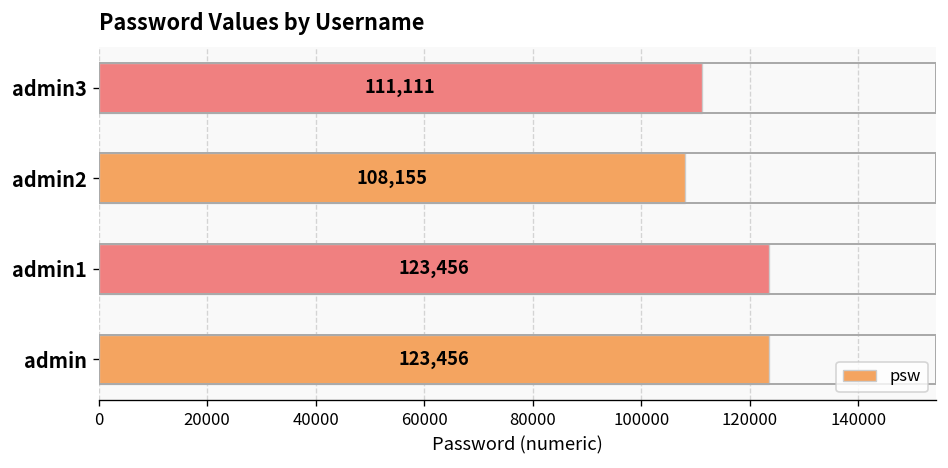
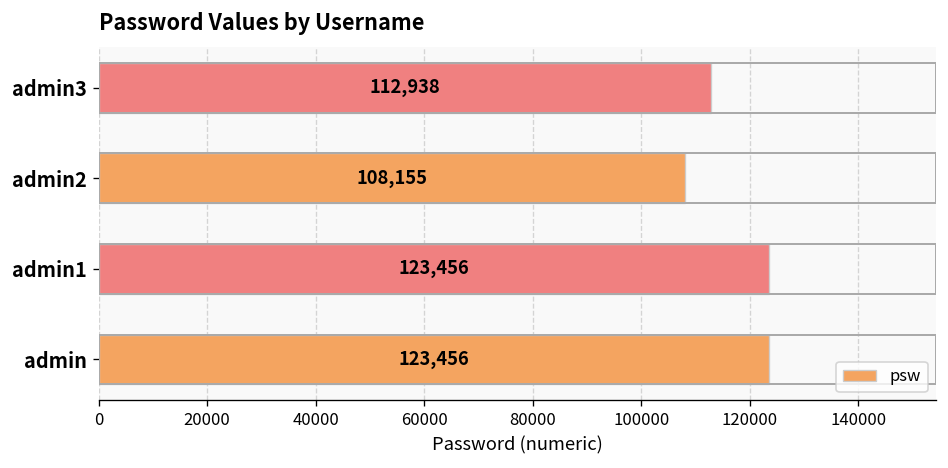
admin3: 111,111 -> 112,938
